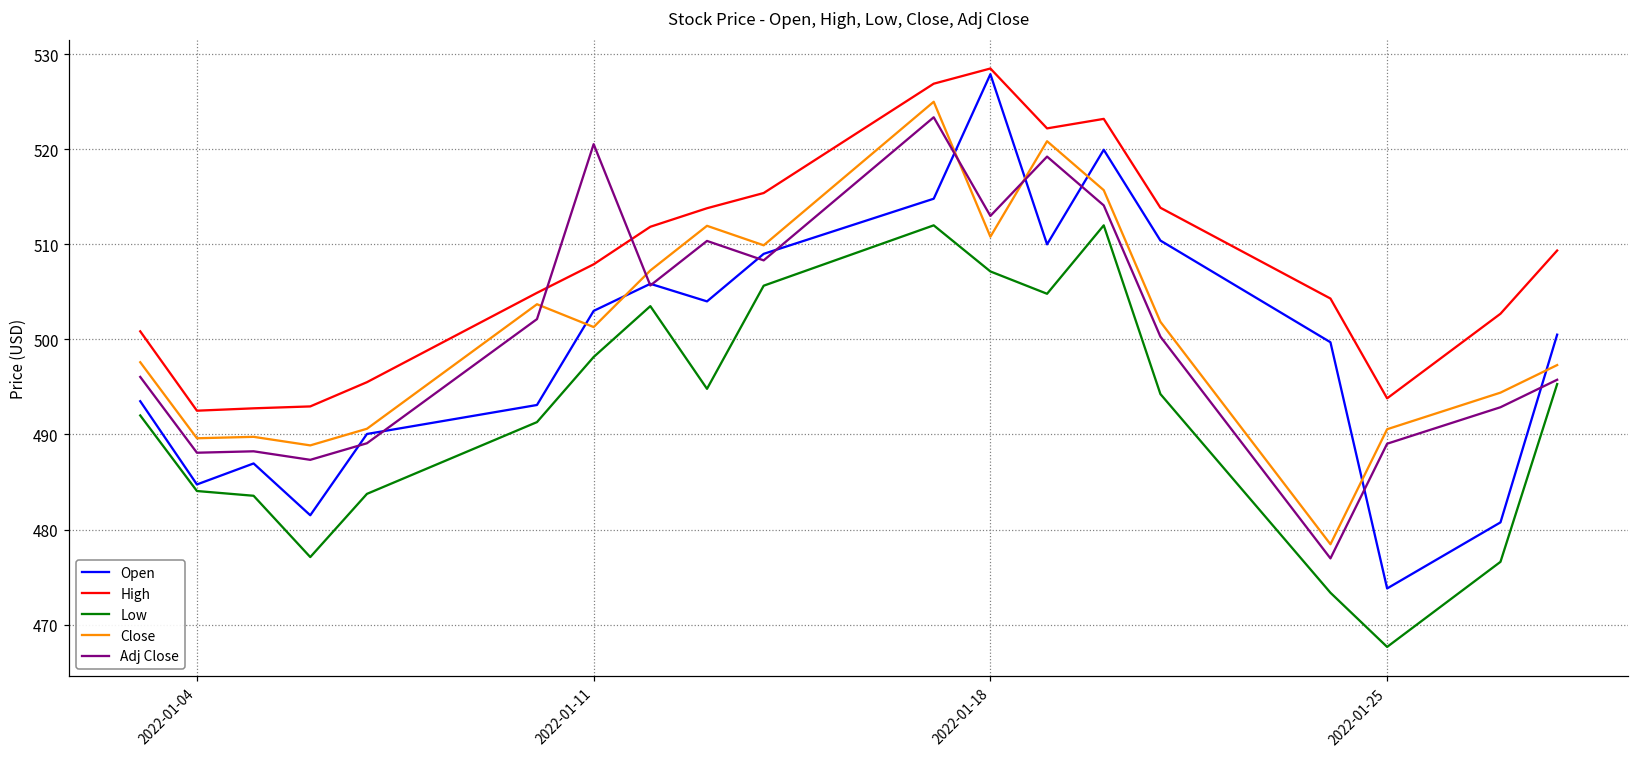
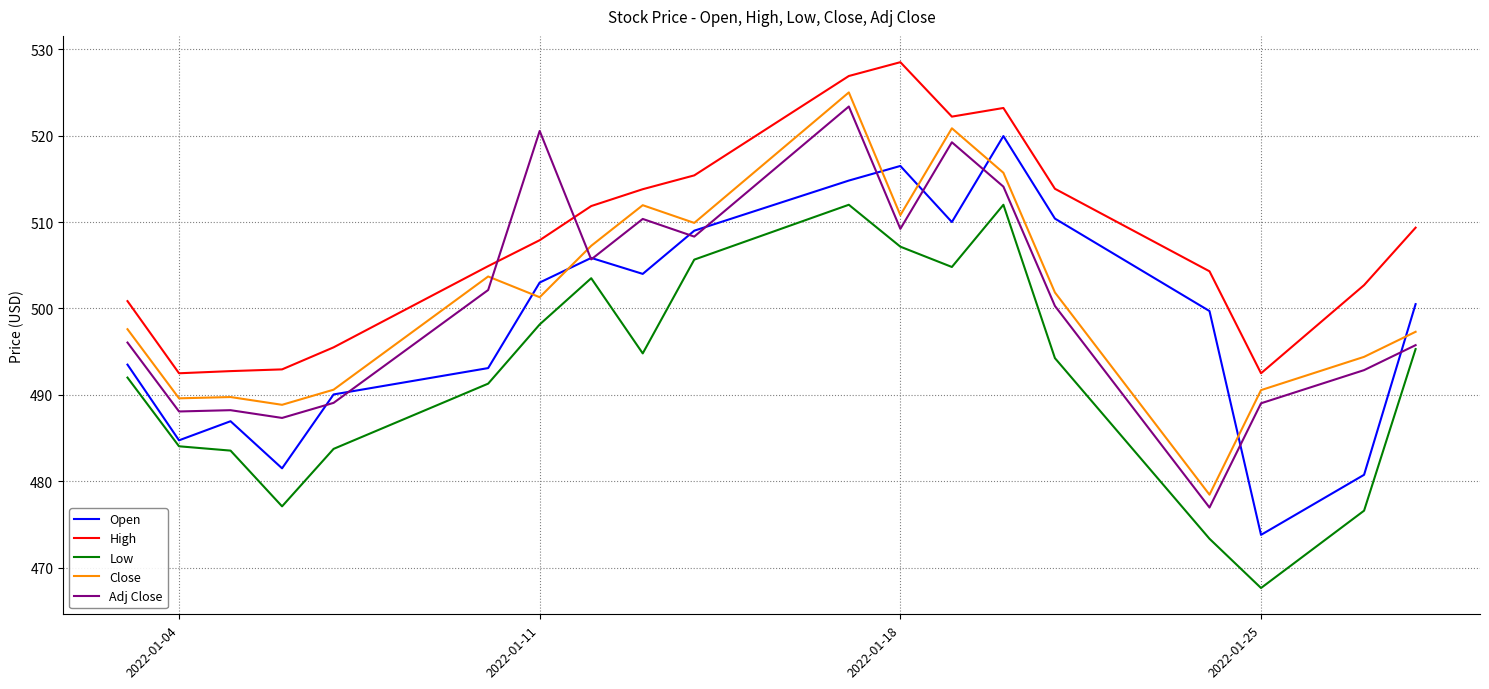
Open, 2022-01-18: 528 -> 516
Adj Close, 2022-01-18: 513 -> 509
High, 2022-01-25: 494 -> 493
